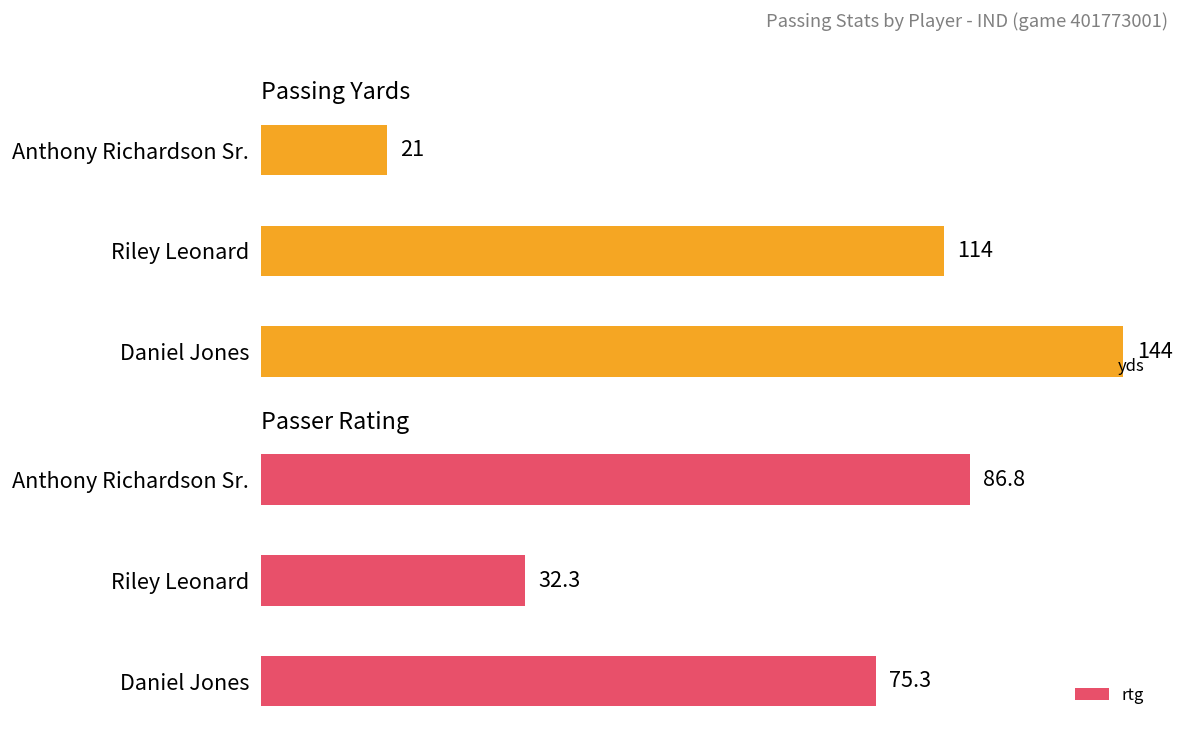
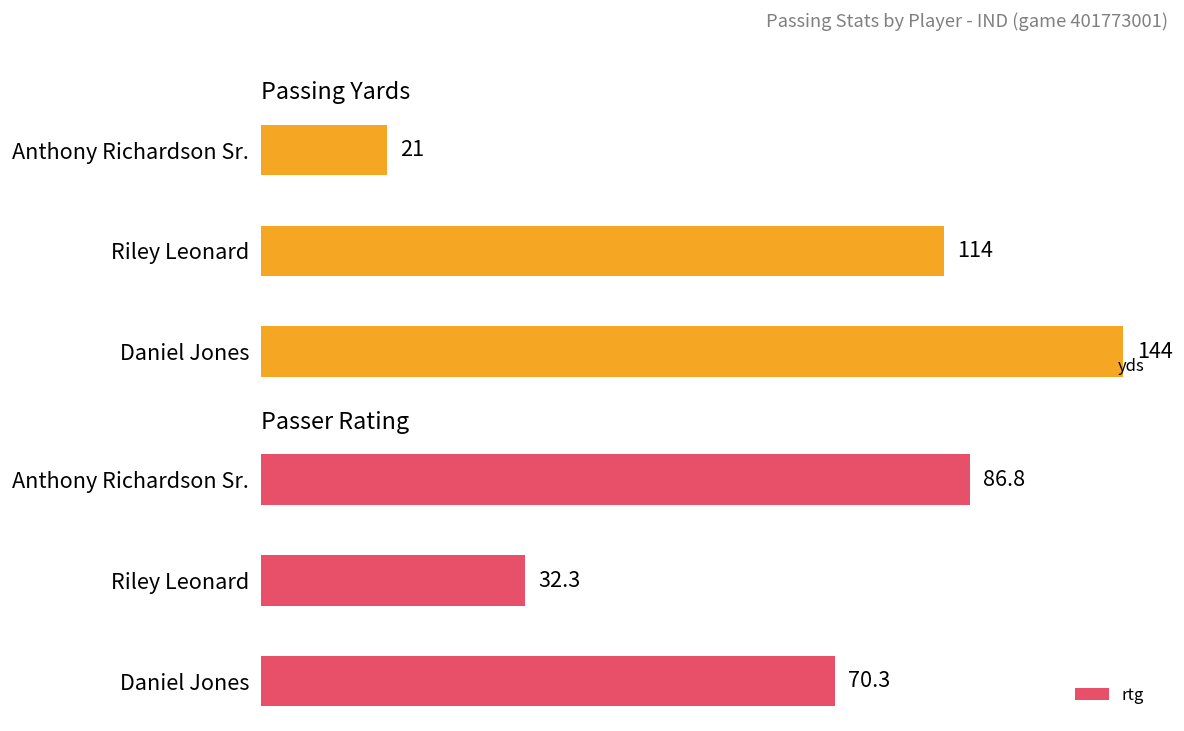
Passer Rating, Daniel Jones: 75.3 -> 70.3
